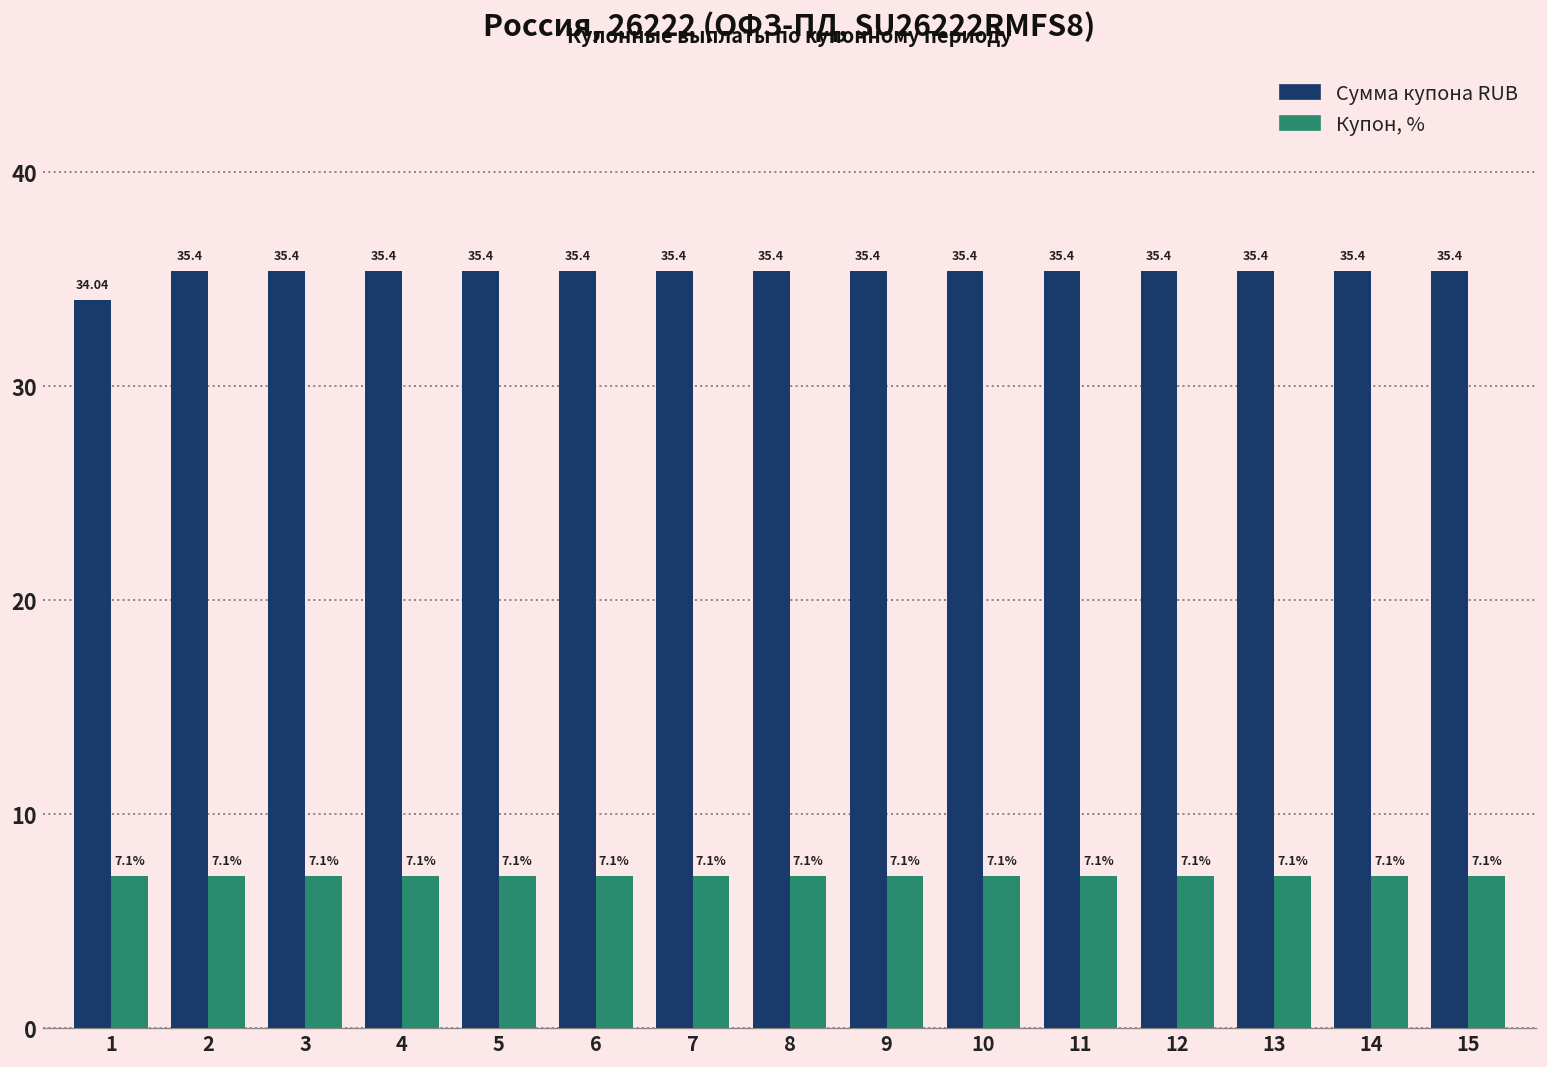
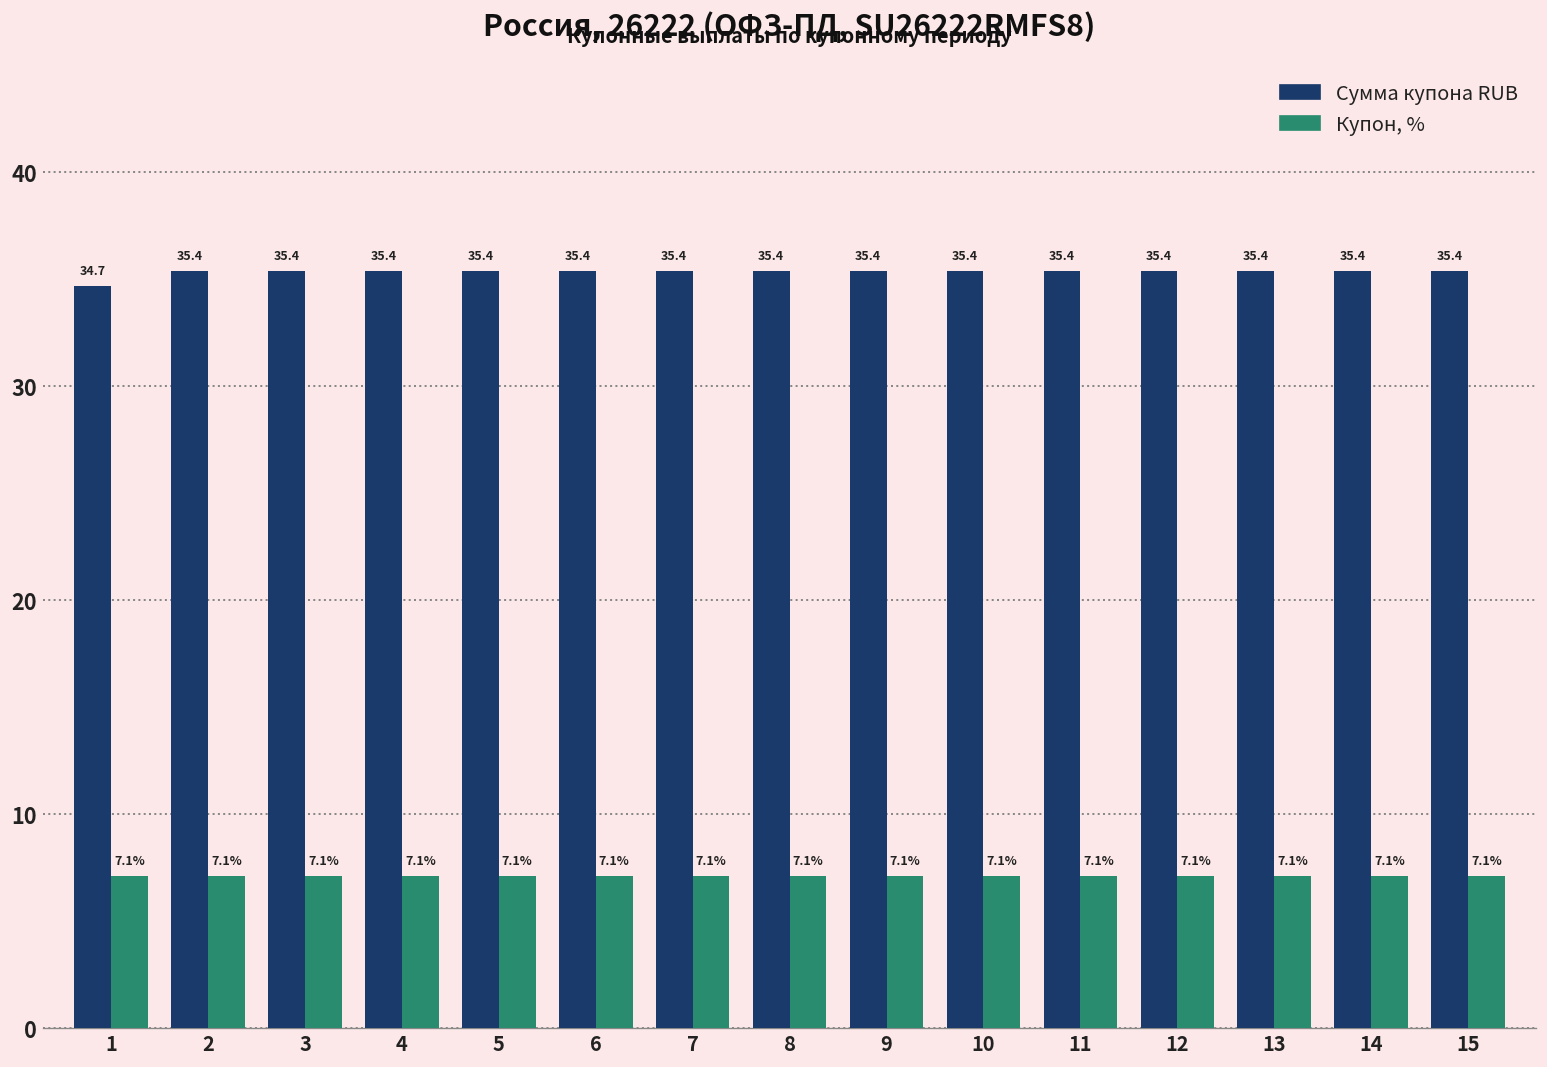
Сумма купона RUB, 1: 34.04 -> 34.7
